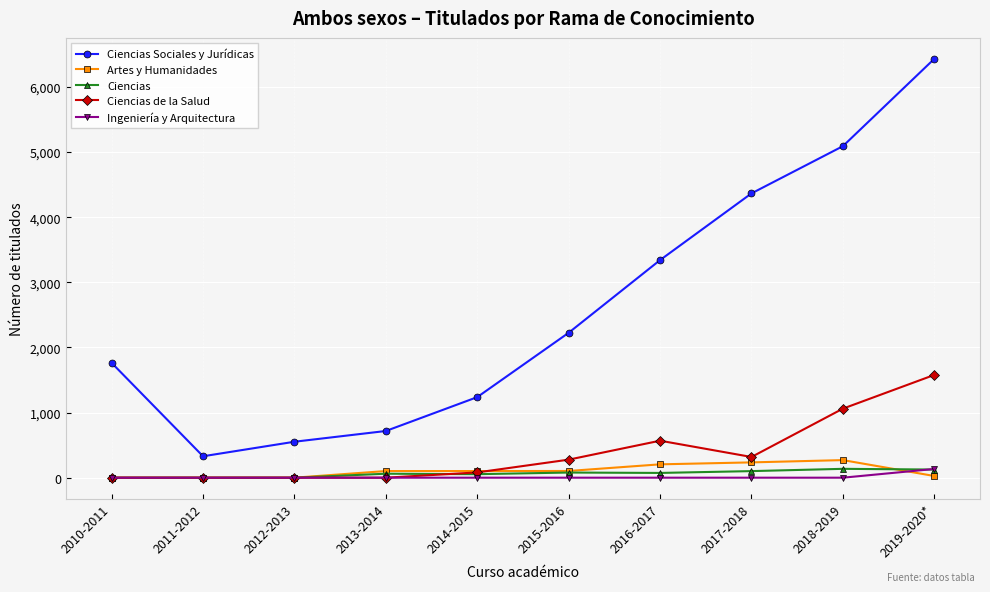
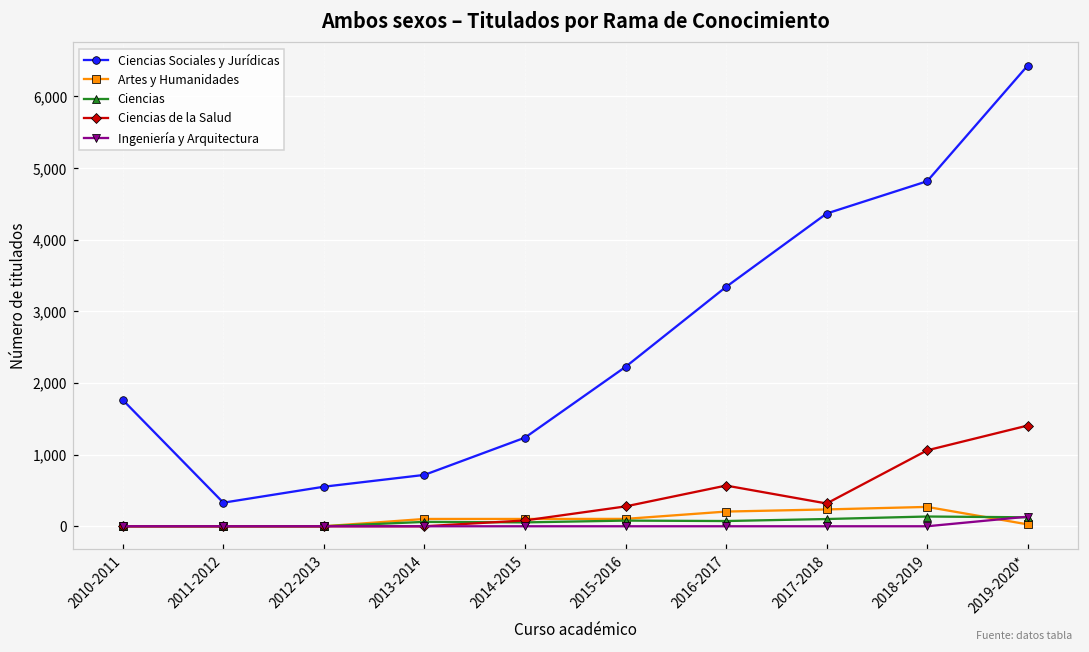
Ciencias Sociales y Jurídicas, 2018-2019: 5,100 -> 4,800
Ciencias de la Salud, 2019-2020*: 1,600 -> 1,400
